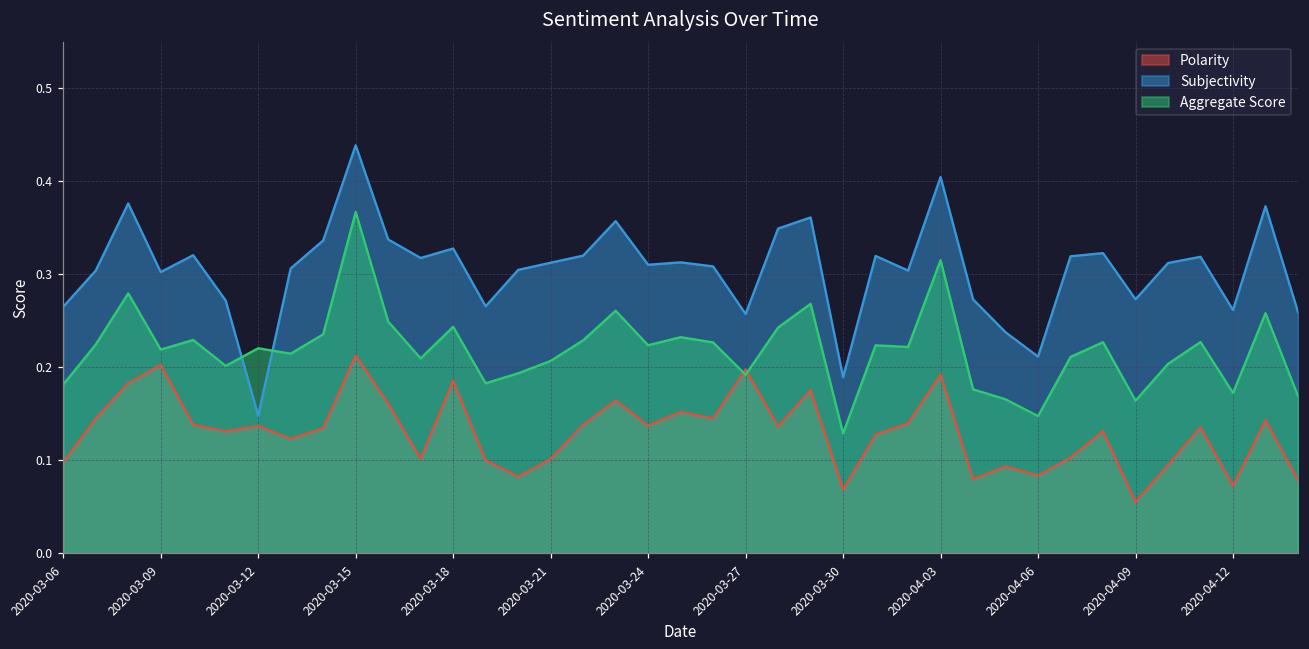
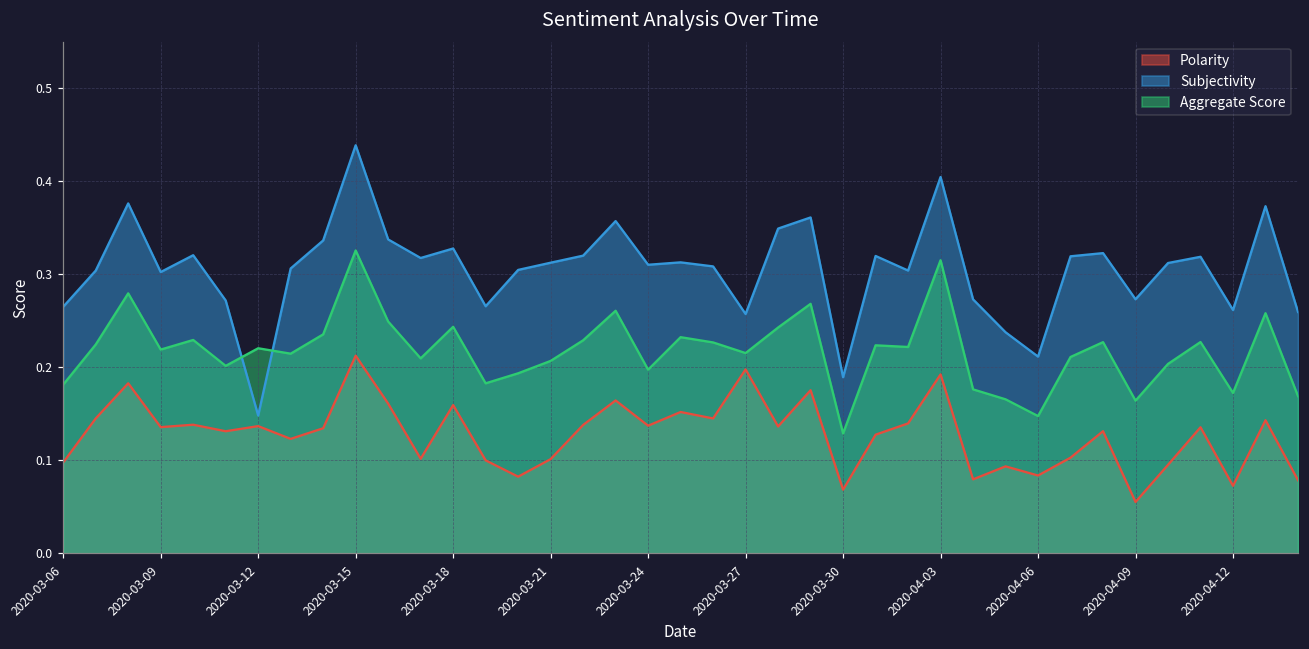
Polarity, 2020-03-09: 0.20 -> 0.14
Aggregate Score, 2020-03-15: 0.37 -> 0.33
Polarity, 2020-03-18: 0.19 -> 0.16
Aggregate Score, 2020-03-24: 0.22 -> 0.20
Aggregate Score, 2020-03-27: 0.19 -> 0.22
